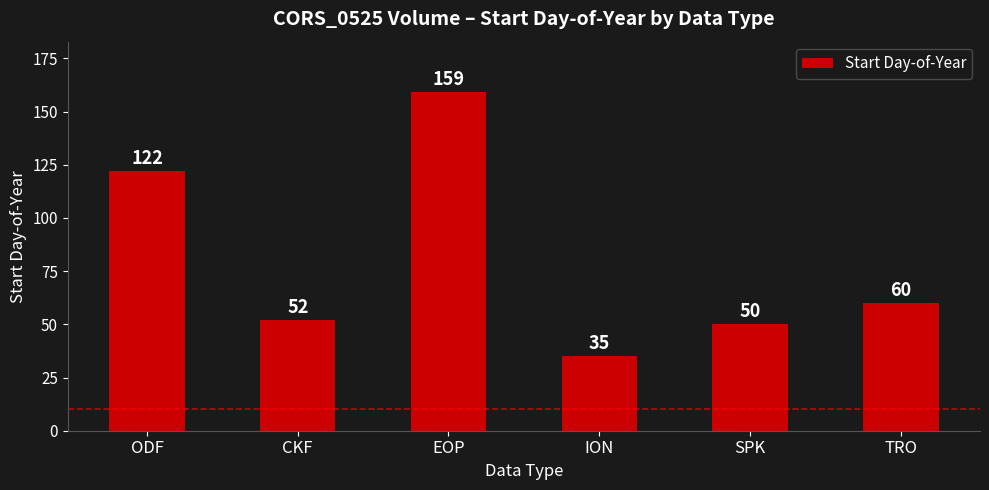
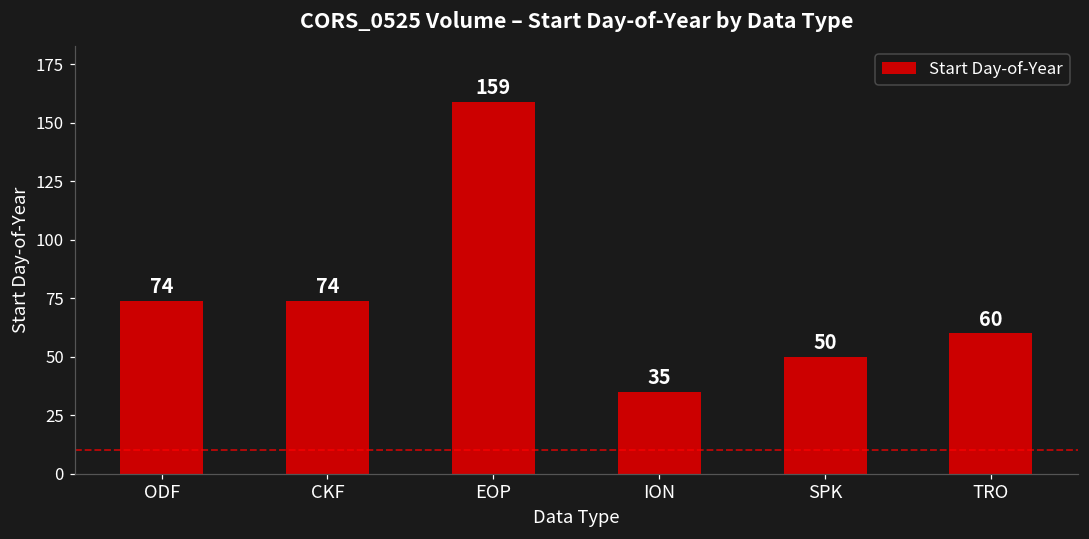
ODF: 122 -> 74
CKF: 52 -> 74
